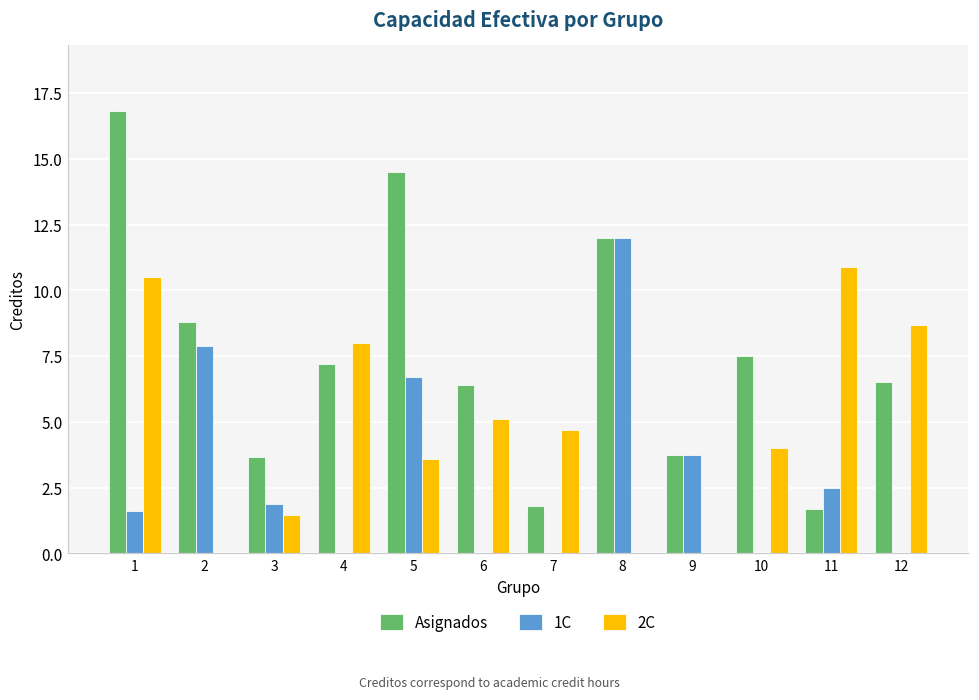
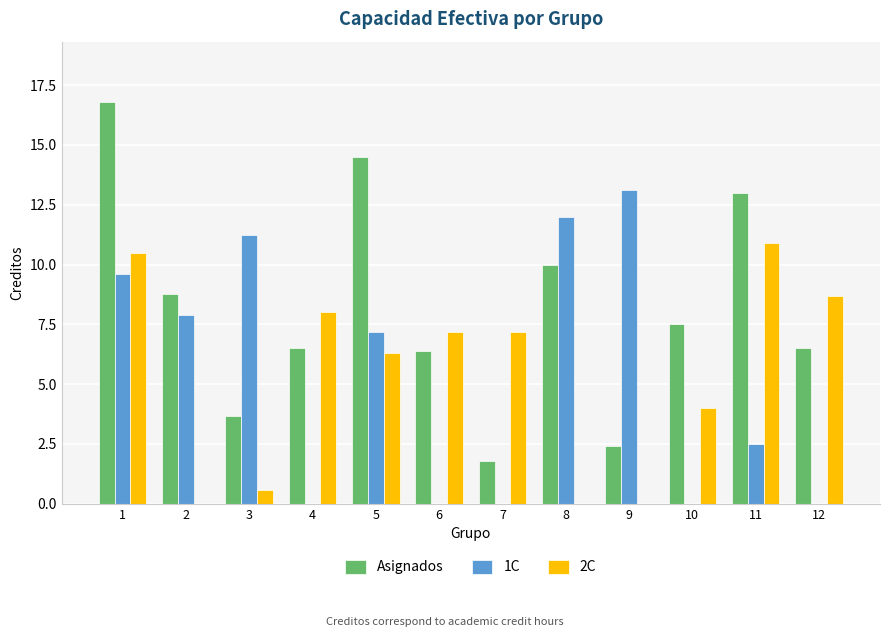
1C, 1: 1.6 -> 9.6
1C, 3: 1.9 -> 11.2
2C, 3: 1.5 -> 0.6
Asignados, 4: 7.2 -> 6.5
1C, 5: 6.7 -> 7.2
2C, 5: 3.6 -> 6.3
2C, 6: 5.1 -> 7.2
2C, 7: 4.7 -> 7.2
Asignados, 8: 12 -> 10
Asignados, 9: 3.8 -> 2.4
1C, 9: 3.8 -> 13.1
Asignados, 11: 1.7 -> 13.0
